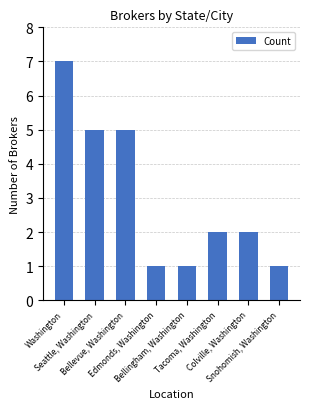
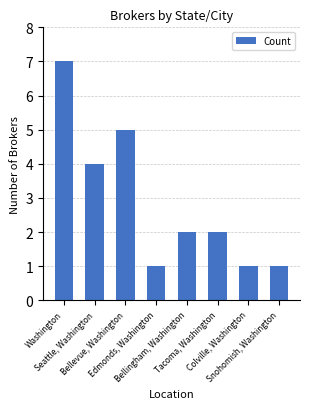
Seattle, Washington: 5 -> 4
Bellingham, Washington: 1 -> 2
Colville, Washington: 2 -> 1
